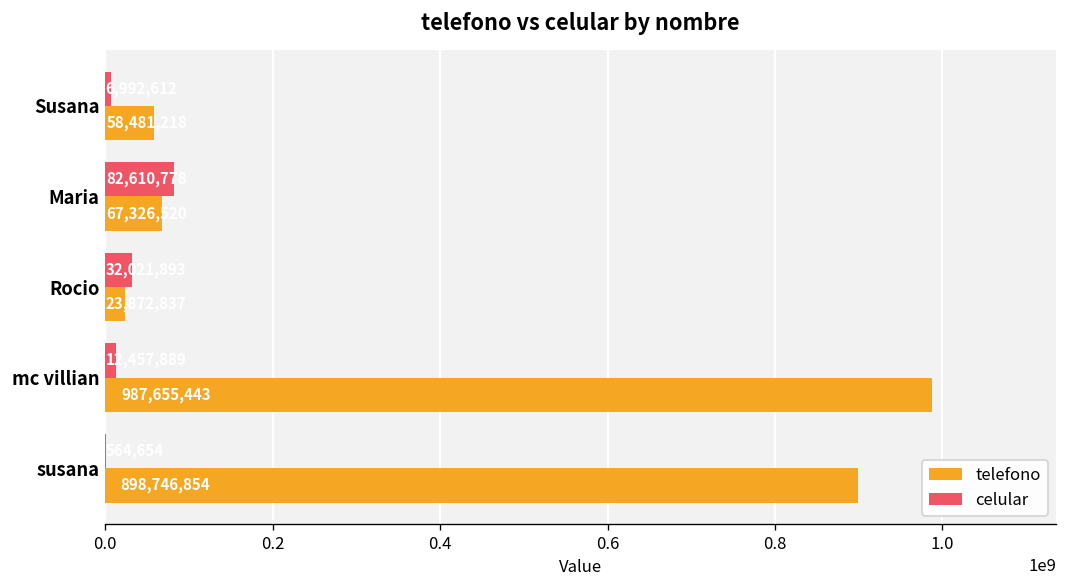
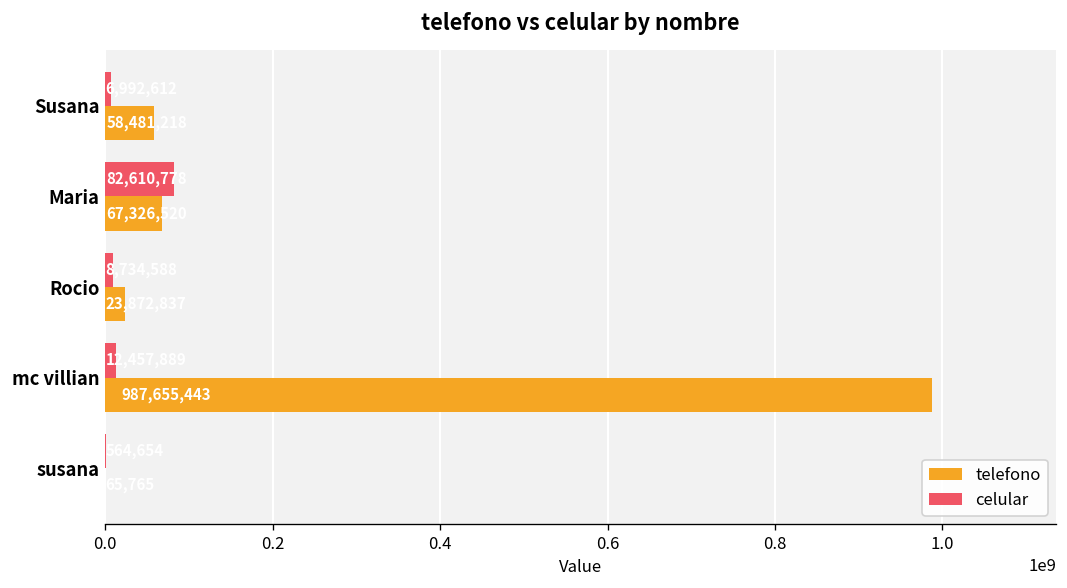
celular, Rocio: 30000000 -> 10000000
telefono, susana: 900000000 -> 0
